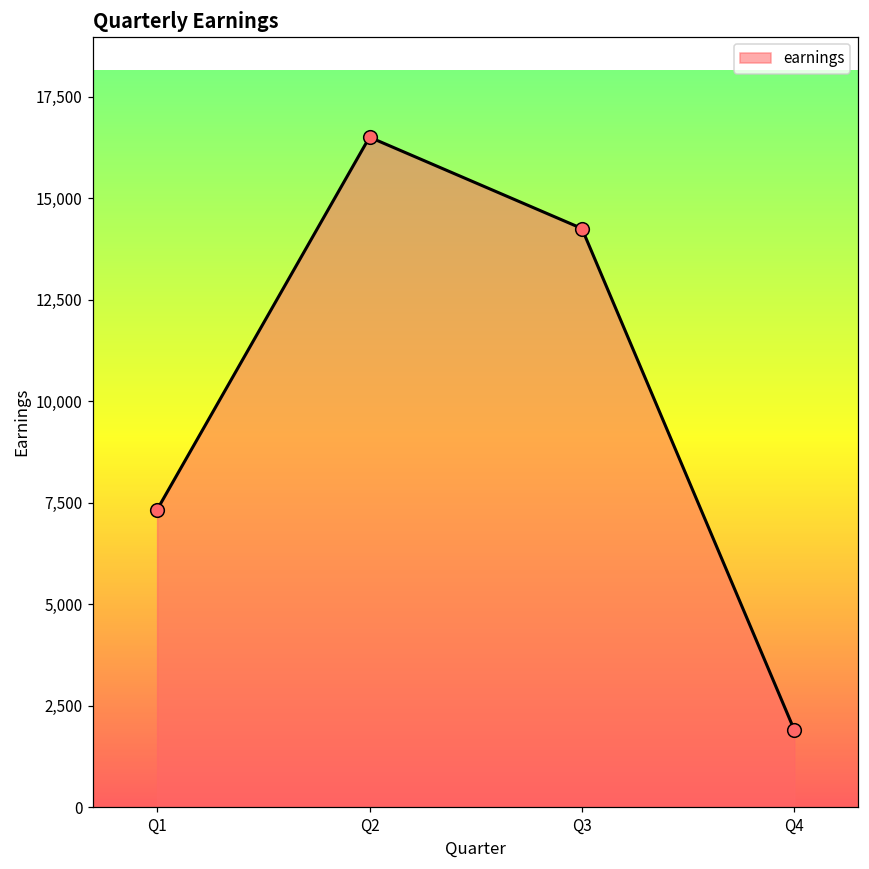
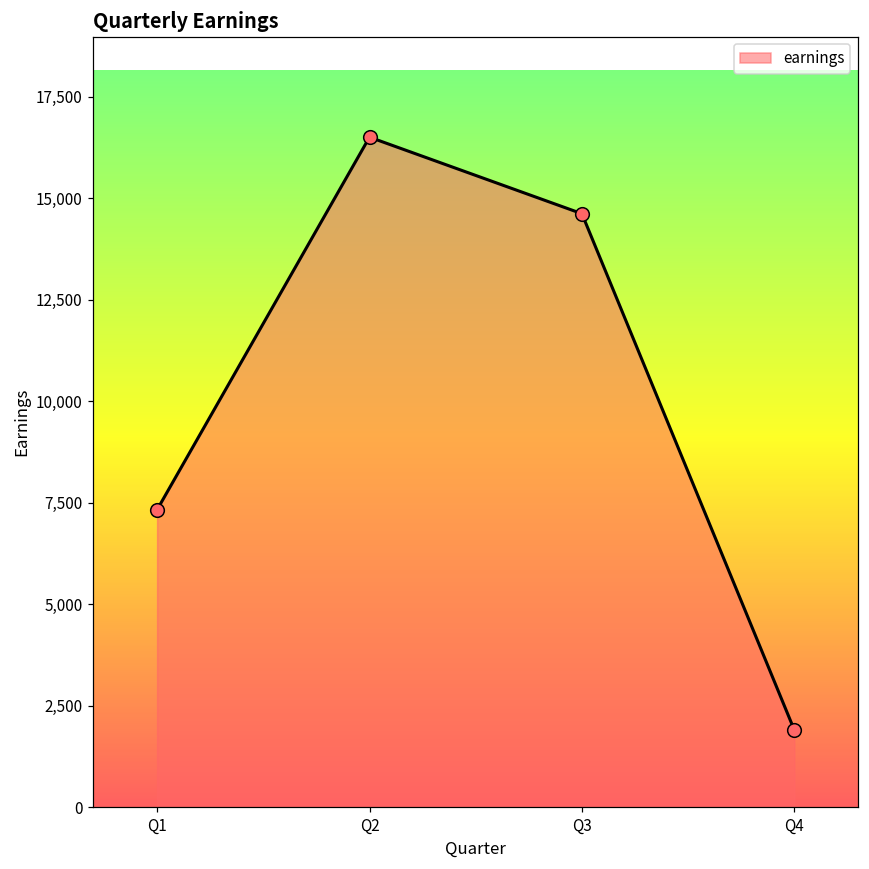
Q3: 14,300 -> 14,600
